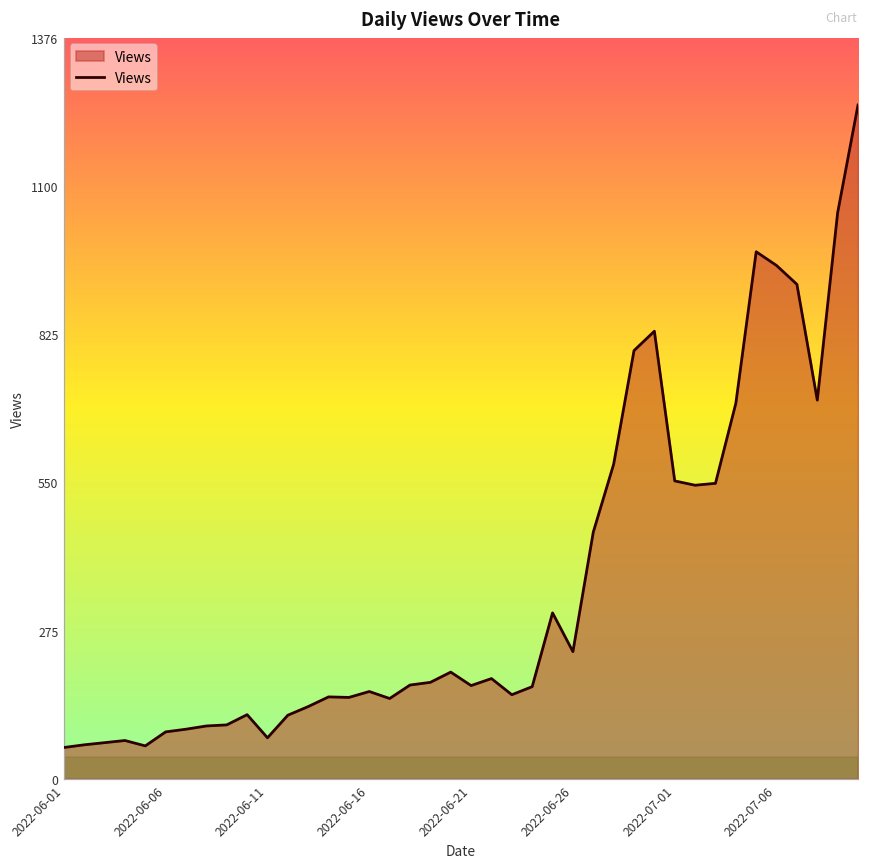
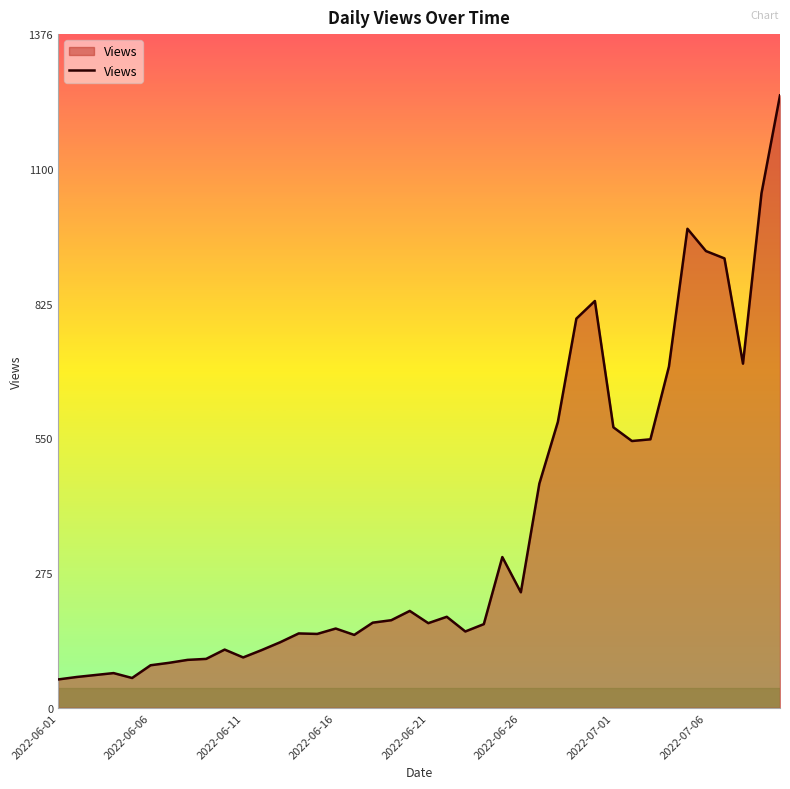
2022-06-11: 80 -> 100
2022-07-01: 550 -> 570
2022-07-06: 950 -> 930
